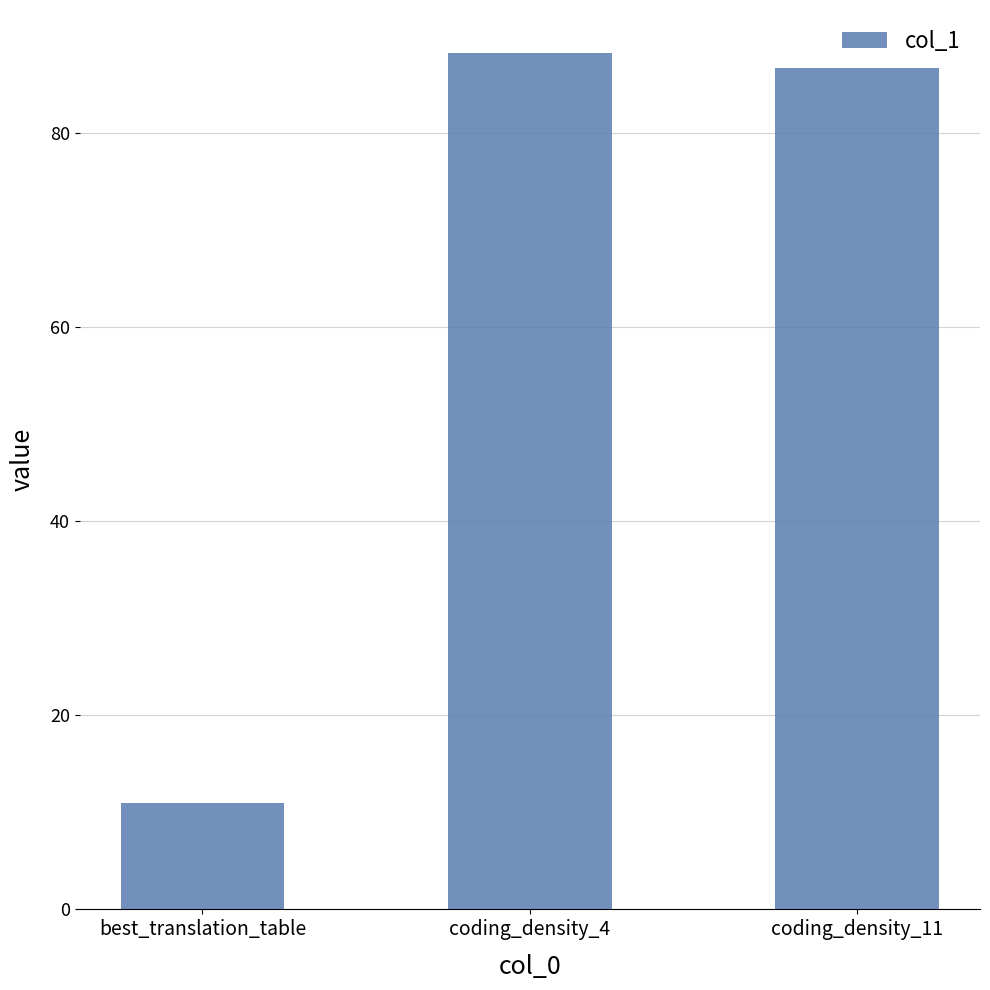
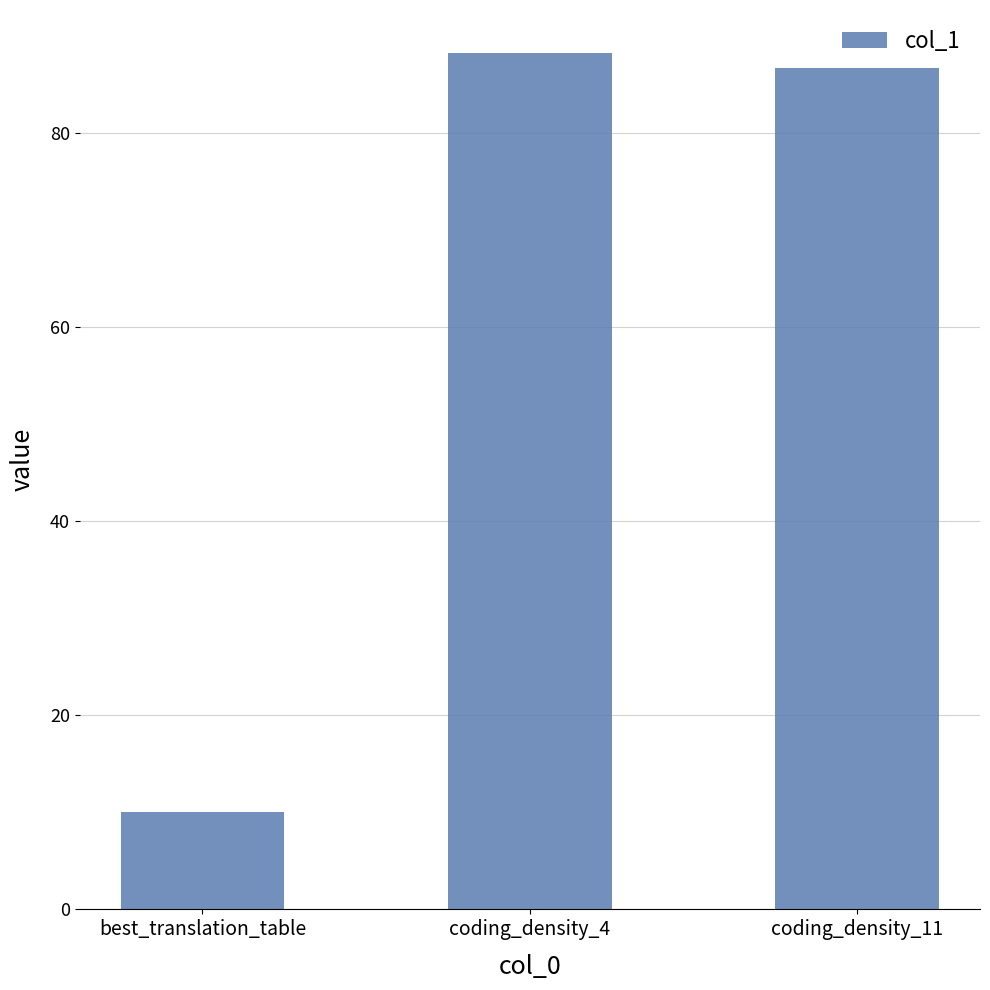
best_translation_table: 11 -> 10
